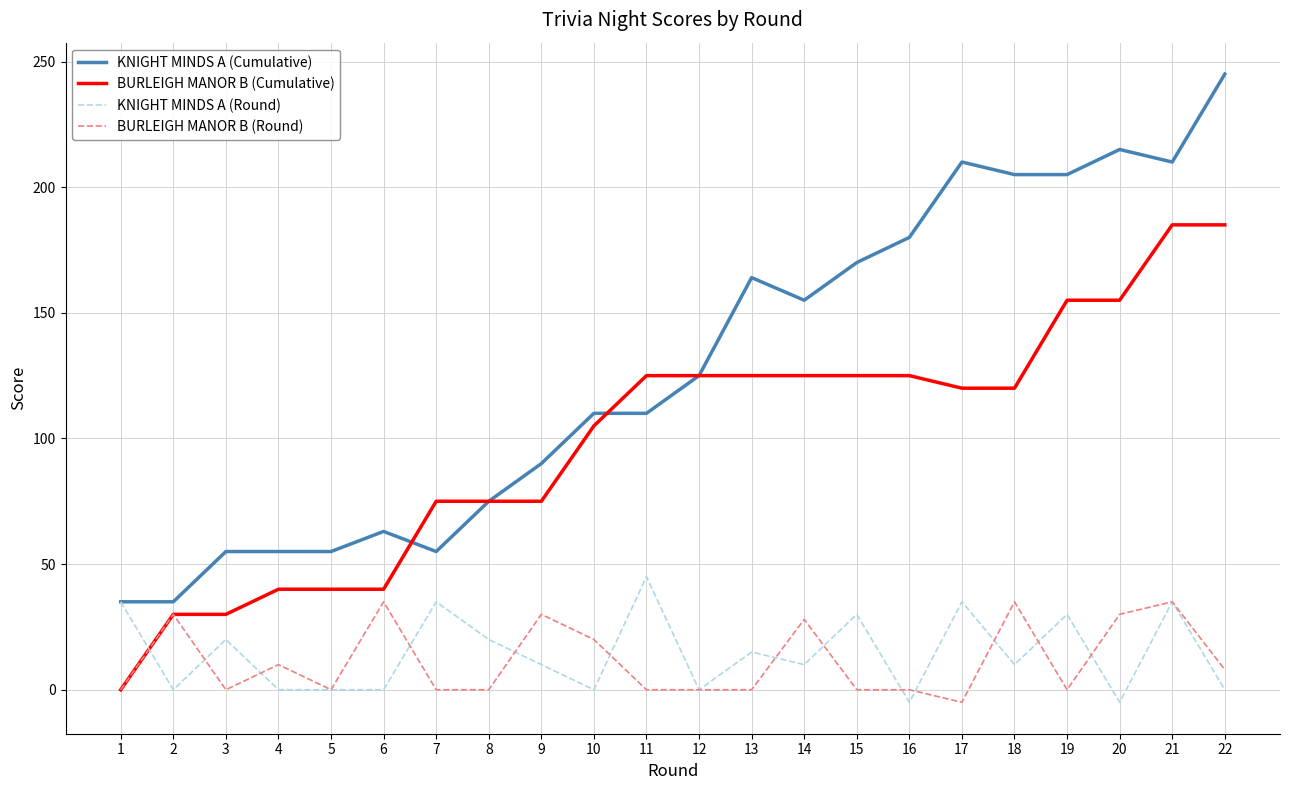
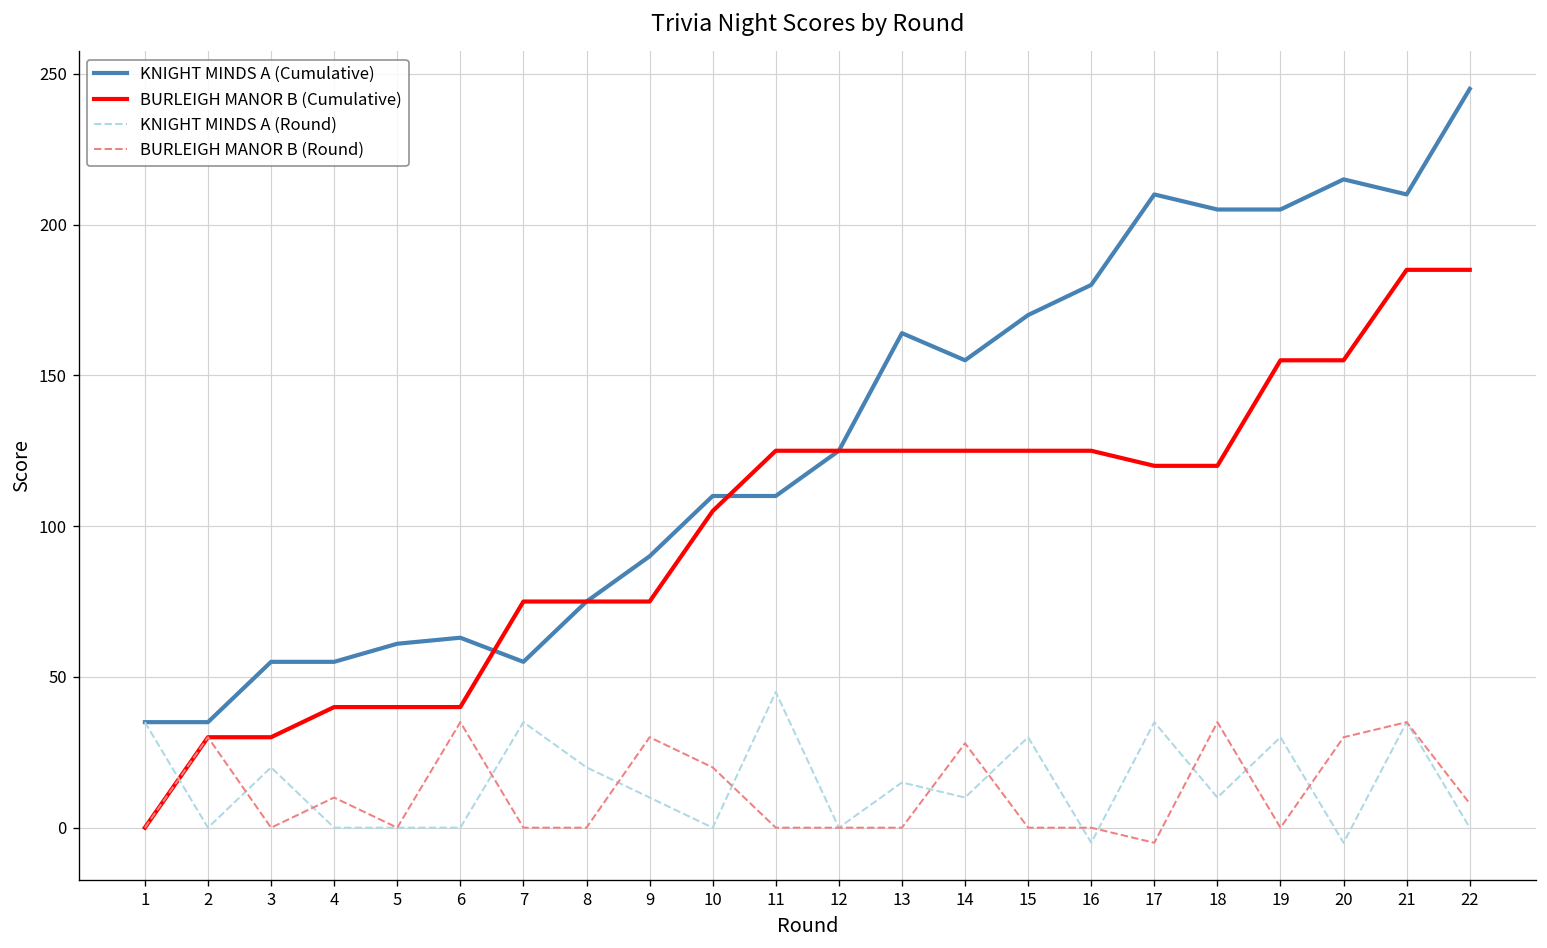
KNIGHT MINDS A (Cumulative), 5: 55 -> 61
